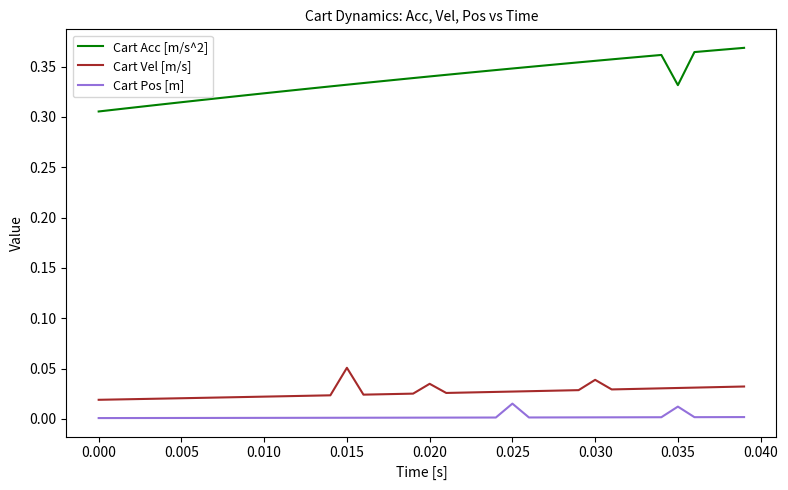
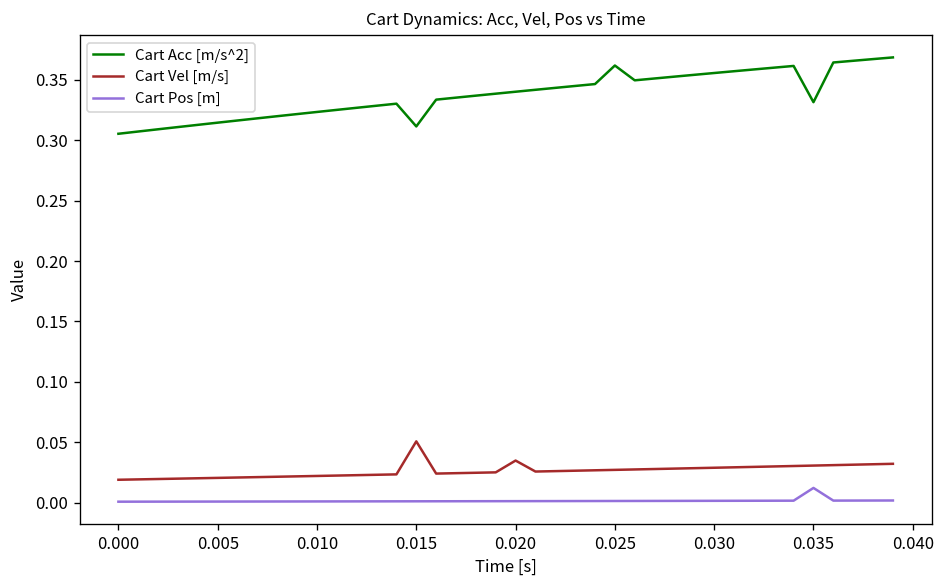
Cart Acc [m/s^2], 0.015: 0.332 -> 0.312
Cart Acc [m/s^2], 0.025: 0.348 -> 0.362
Cart Pos [m], 0.025: 0.015 -> 0.001
Cart Vel [m/s], 0.030: 0.039 -> 0.029
